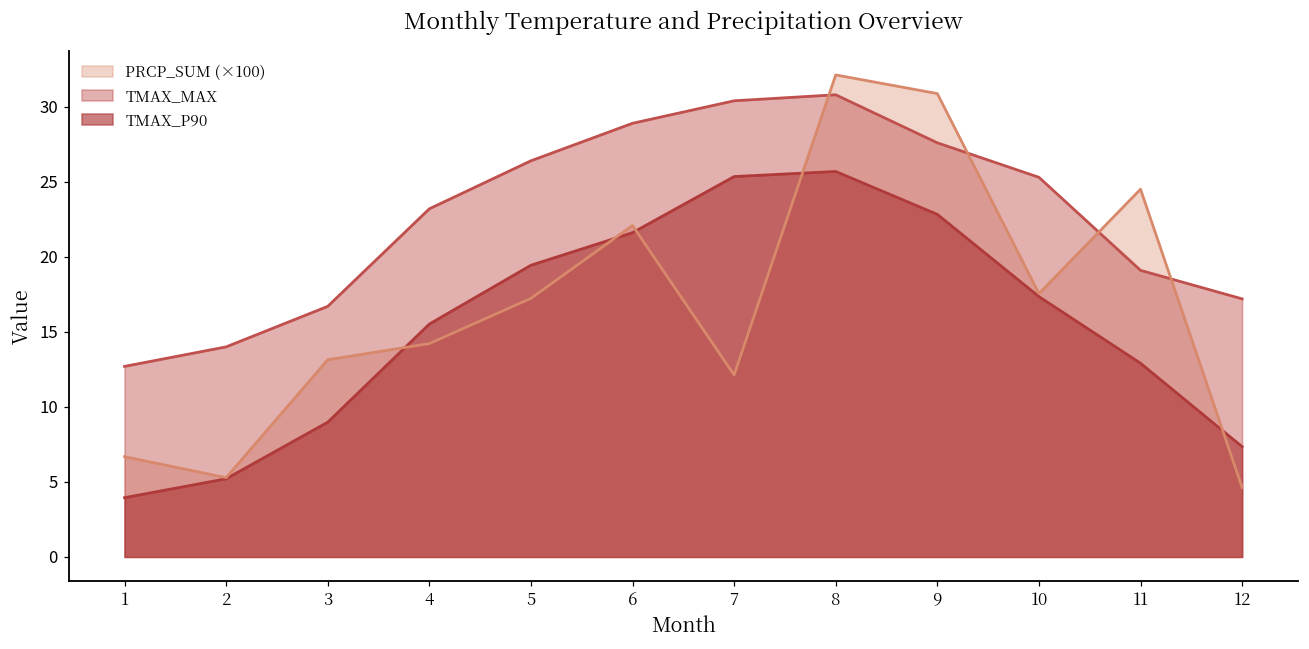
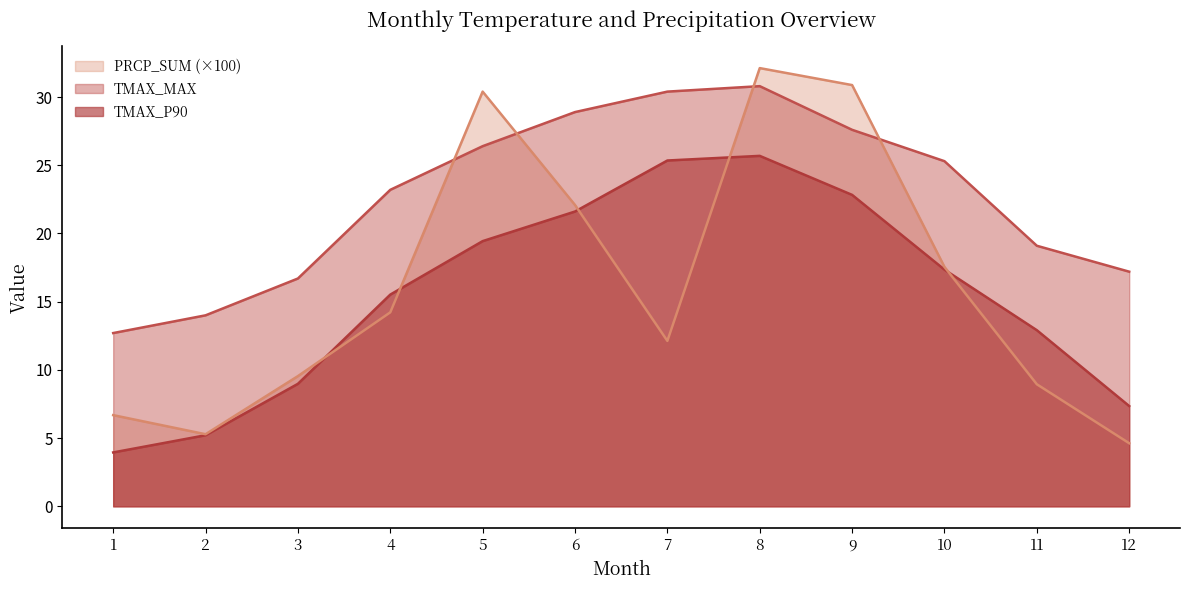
PRCP_SUM (×100), 3: 13.1 -> 9.5
PRCP_SUM (×100), 5: 17.2 -> 30.4
PRCP_SUM (×100), 11: 24.5 -> 8.9
